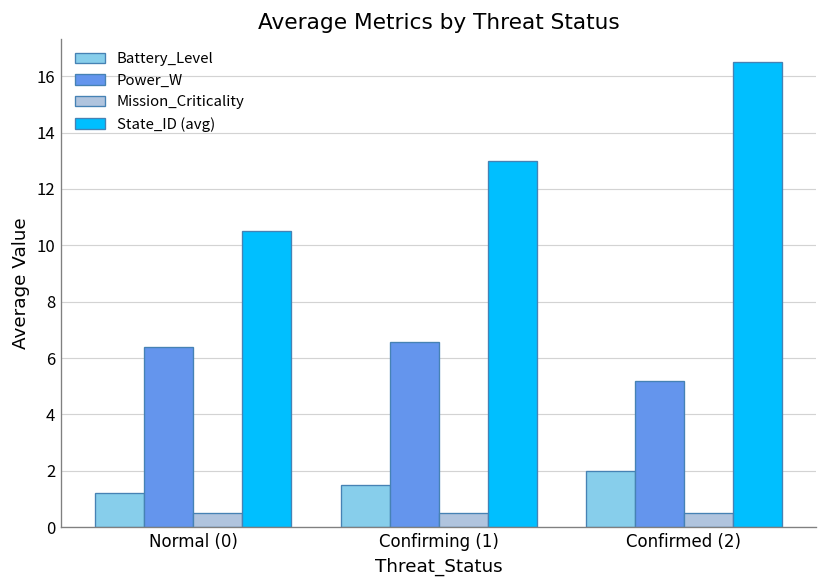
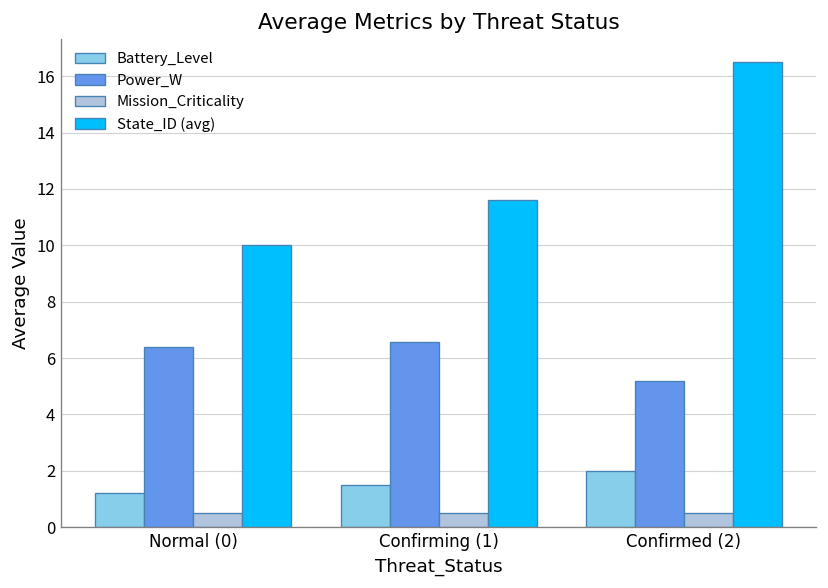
State_ID (avg), Normal (0): 10.5 -> 10.0
State_ID (avg), Confirming (1): 13.0 -> 11.6
